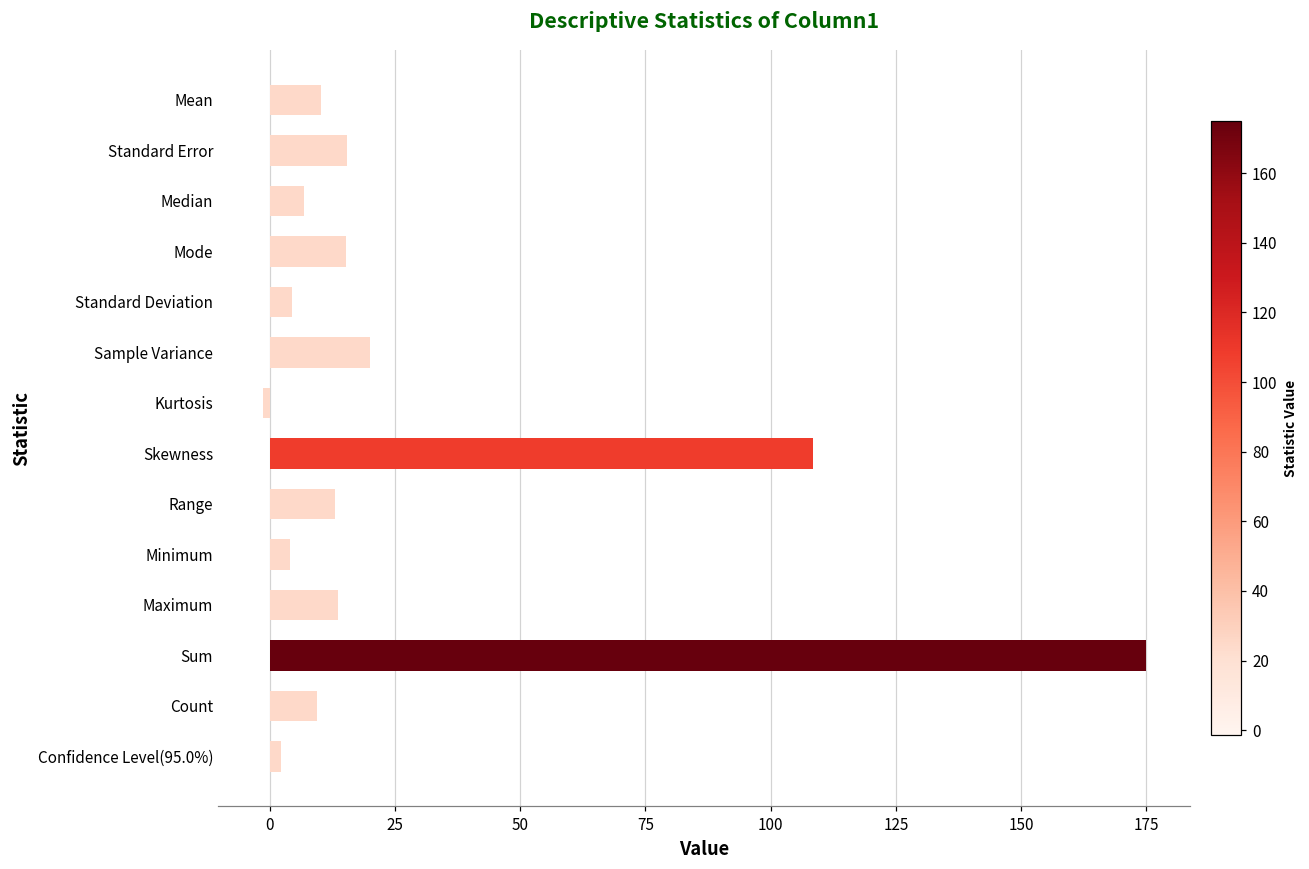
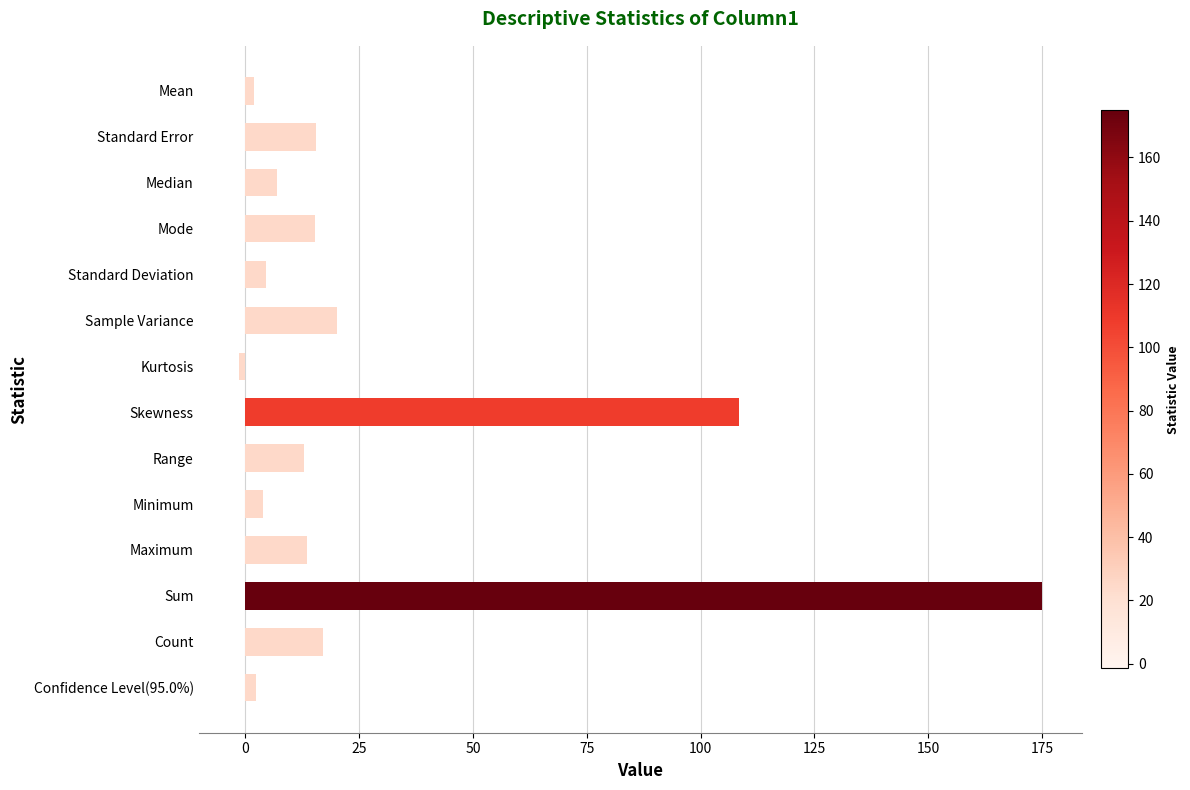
Mean: 10 -> 2
Count: 10 -> 17
